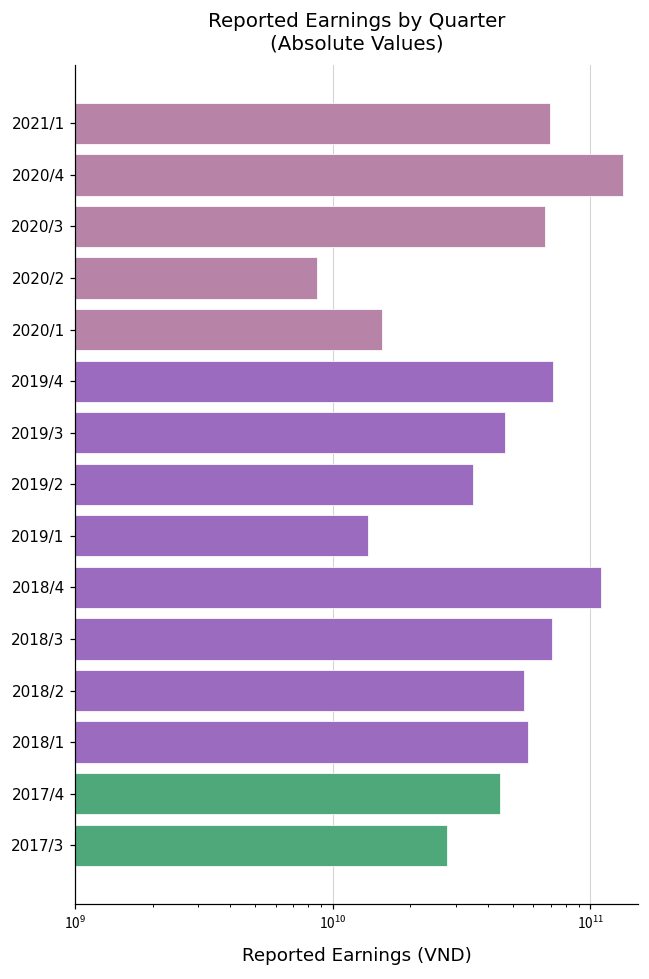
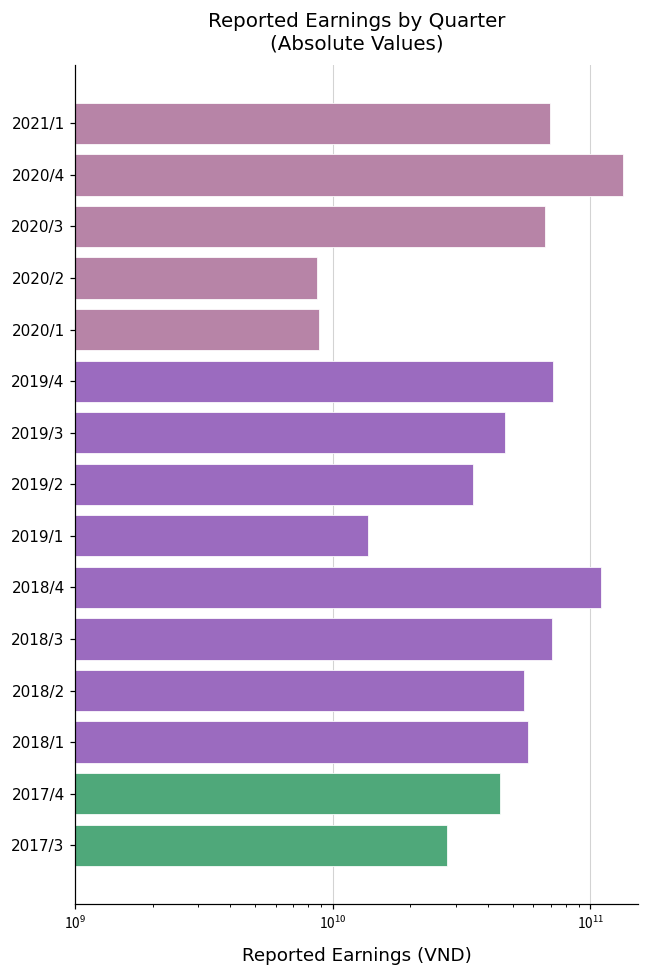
2020/1: 16000000000 -> 8800000000
